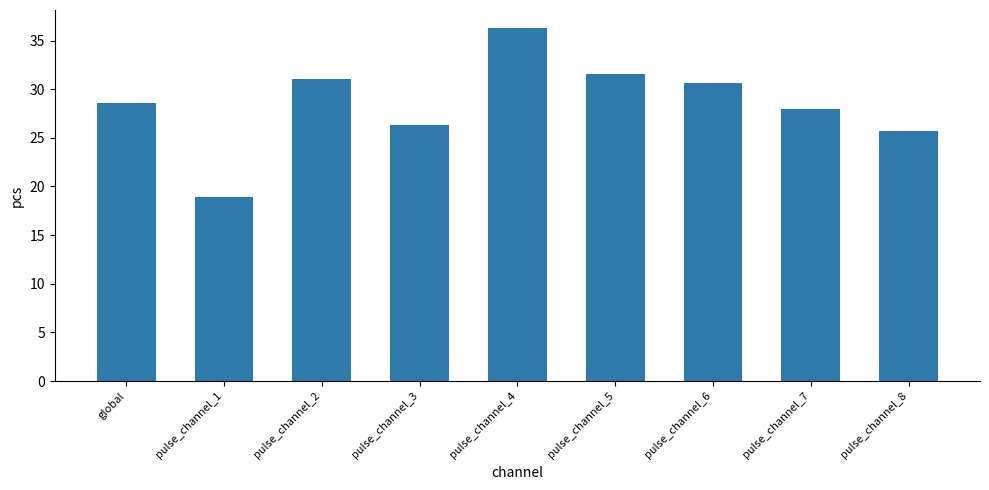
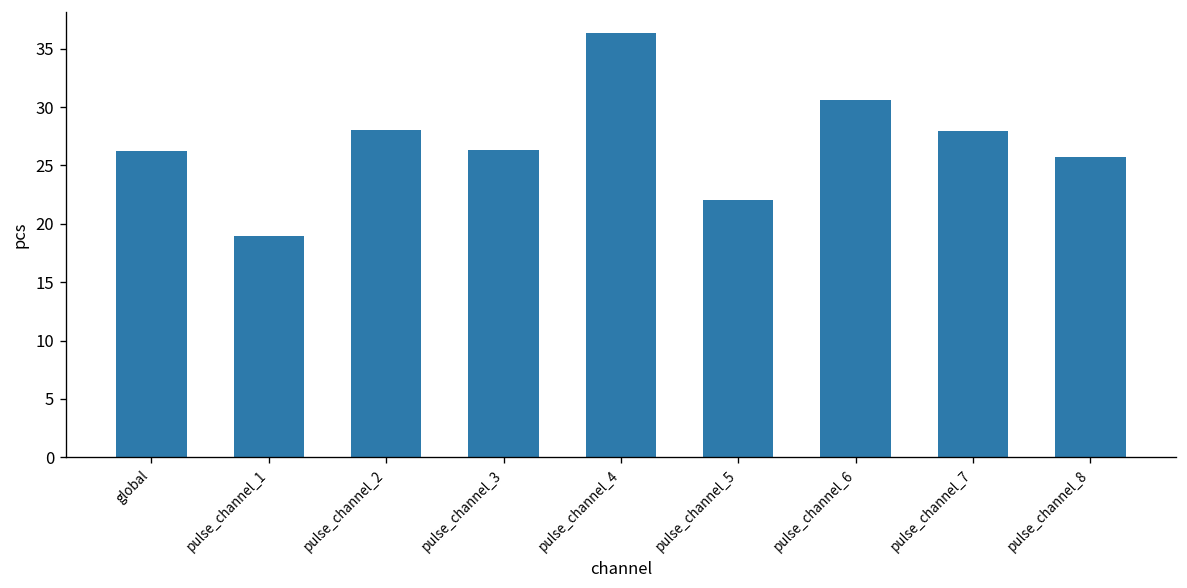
global: 29 -> 26
pulse_channel_2: 31 -> 28
pulse_channel_5: 32 -> 22
